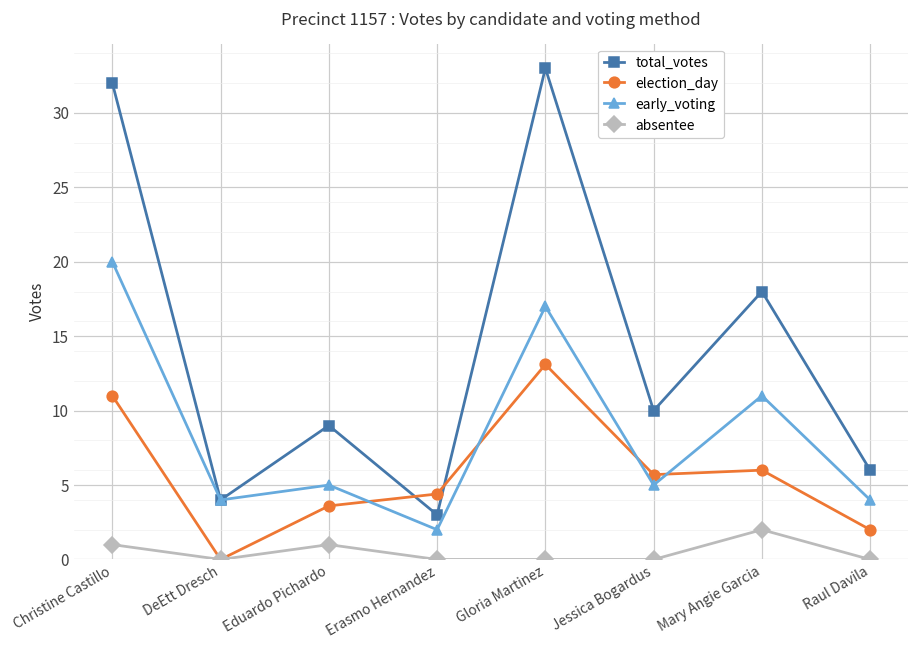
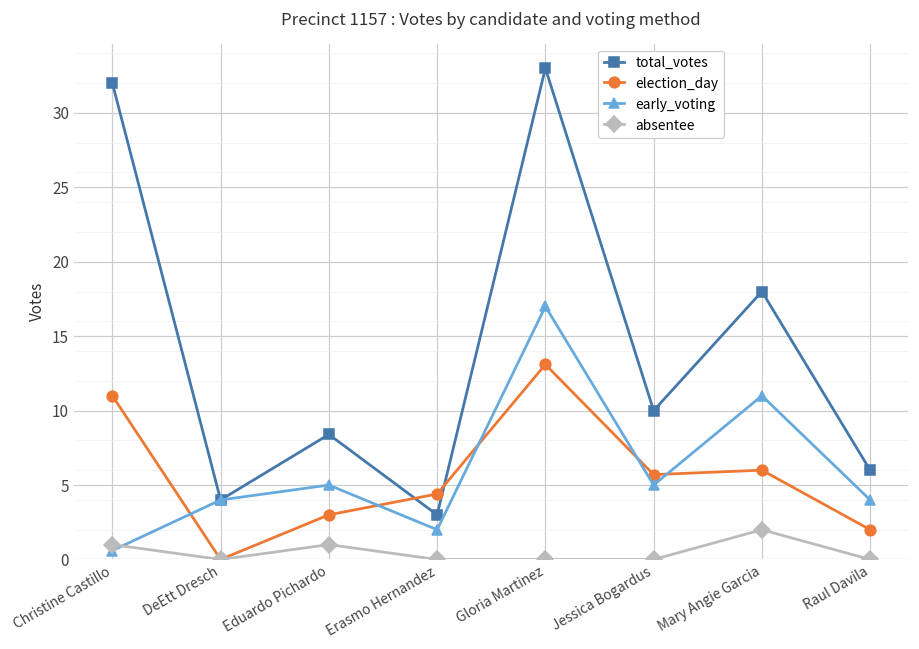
early_voting, Christine Castillo: 20.0 -> 0.6
total_votes, Eduardo Pichardo: 9.0 -> 8.4
election_day, Eduardo Pichardo: 3.6 -> 3.0
